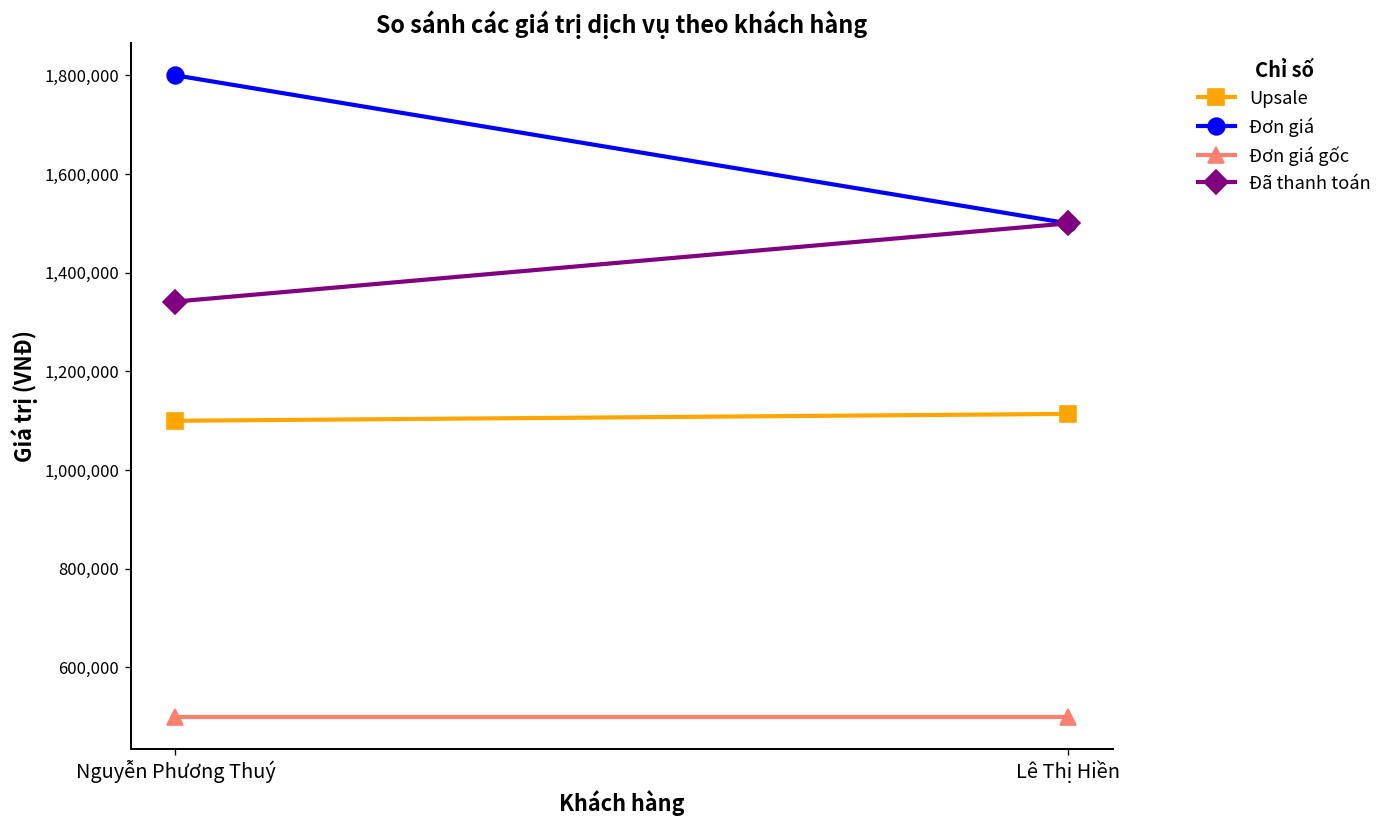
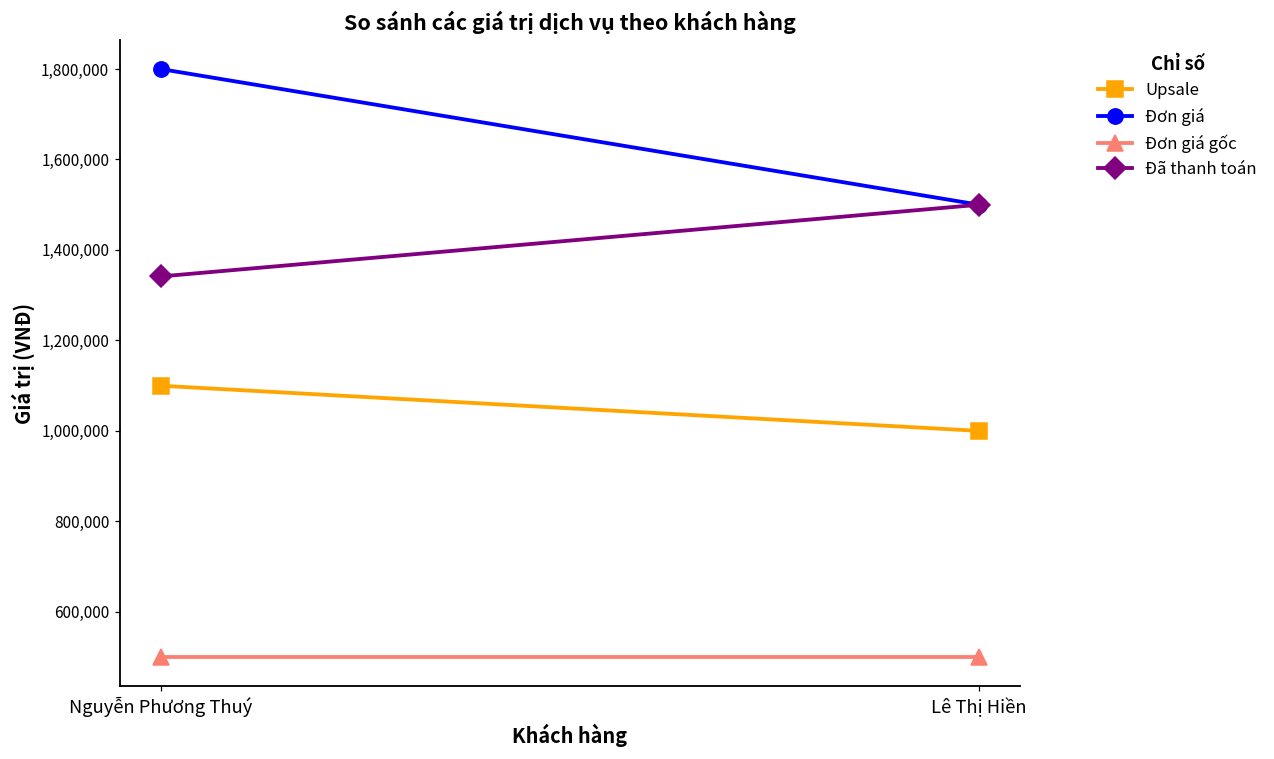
Upsale, Lê Thị Hiền: 1,110,000 -> 1,000,000
